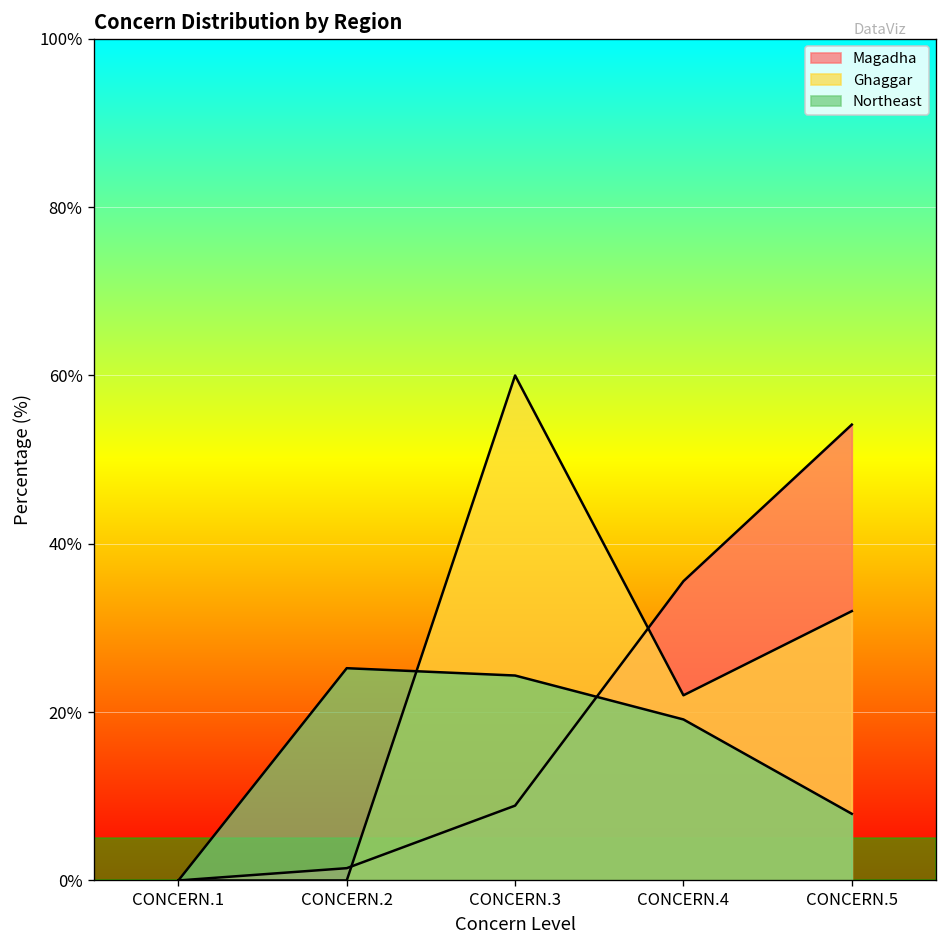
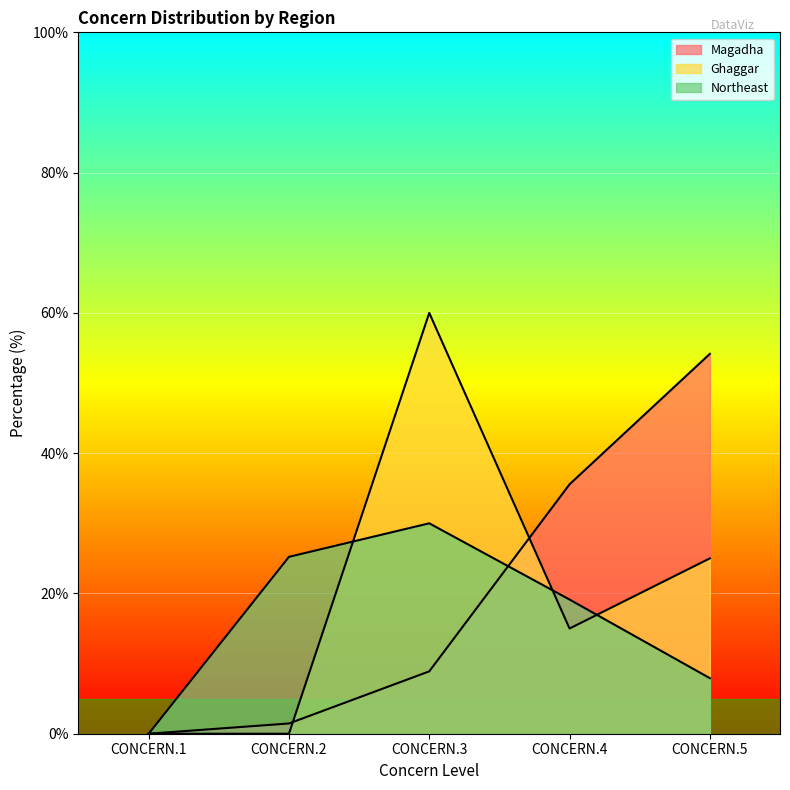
Northeast, CONCERN.3: 24% -> 30%
Ghaggar, CONCERN.4: 22% -> 15%
Ghaggar, CONCERN.5: 32% -> 25%
